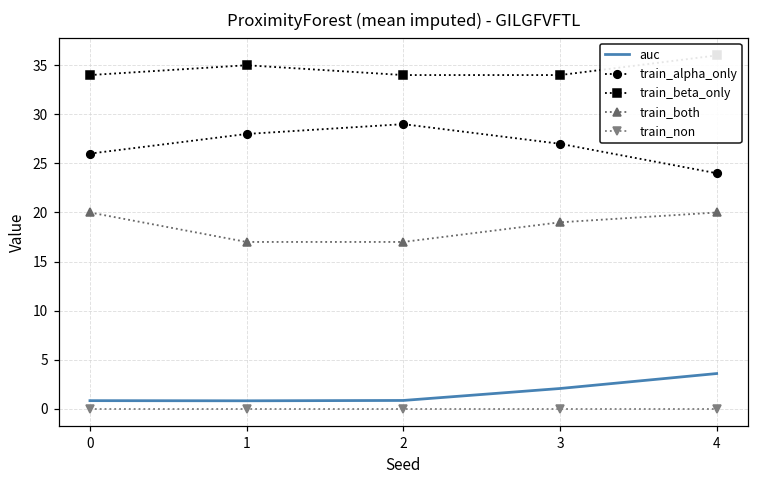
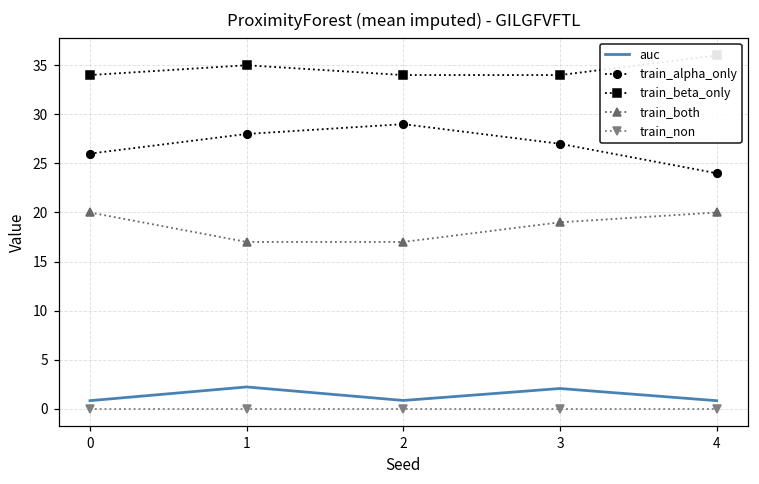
auc, 1: 1 -> 2
auc, 4: 4 -> 1
